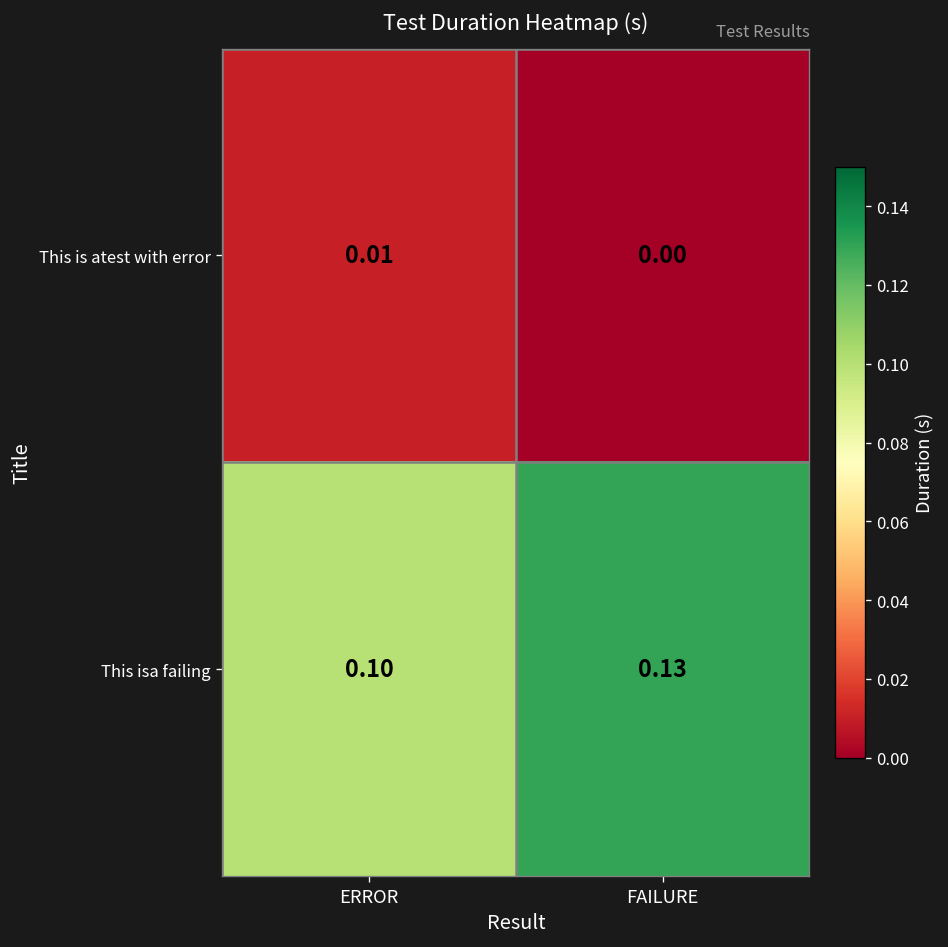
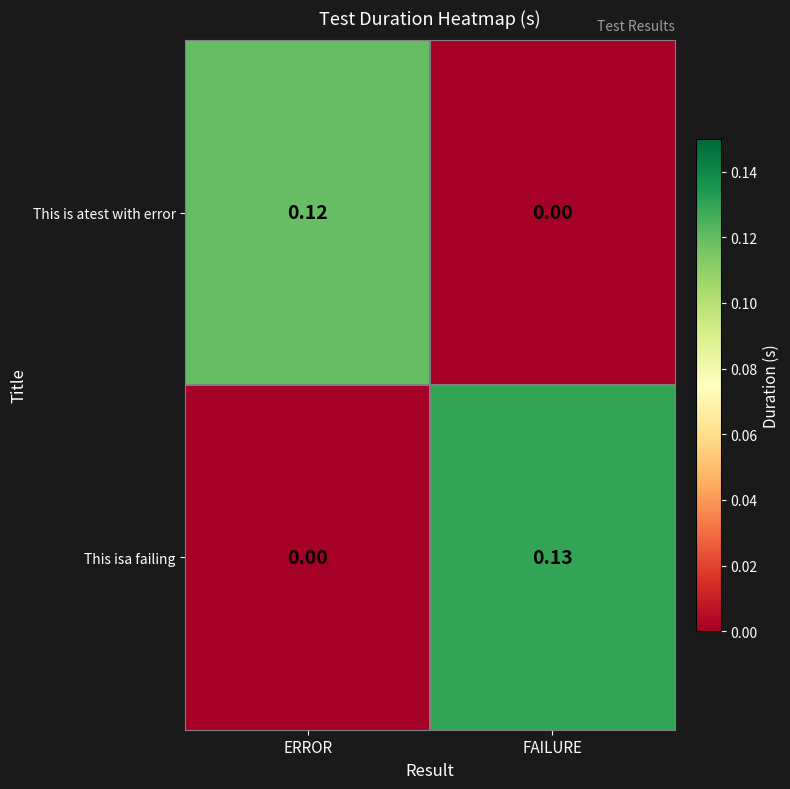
This is atest with error, ERROR: 0.01 -> 0.12
This isa failing, ERROR: 0.10 -> 0.00
